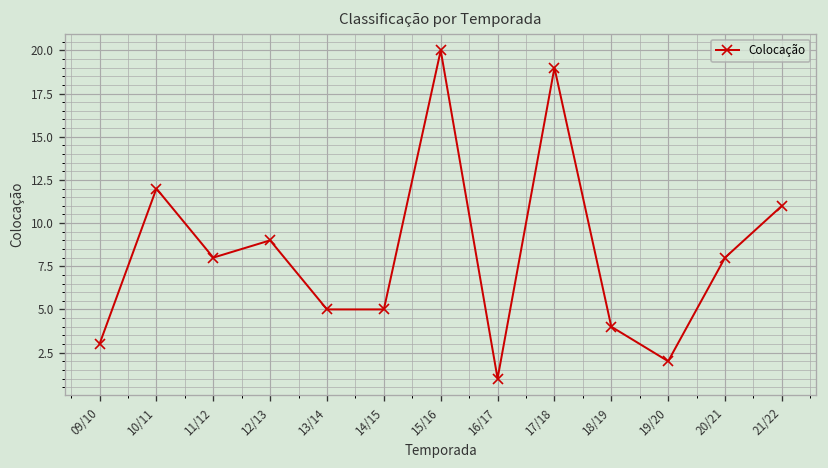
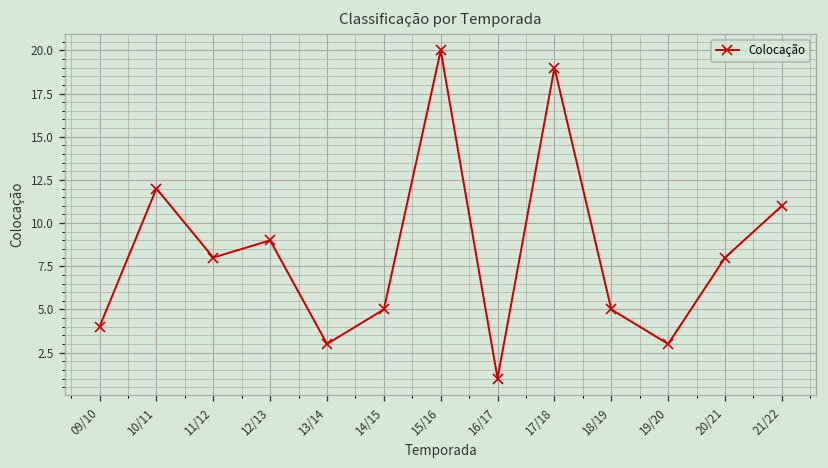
09/10: 3 -> 4
13/14: 5 -> 3
18/19: 4 -> 5
19/20: 2 -> 3
